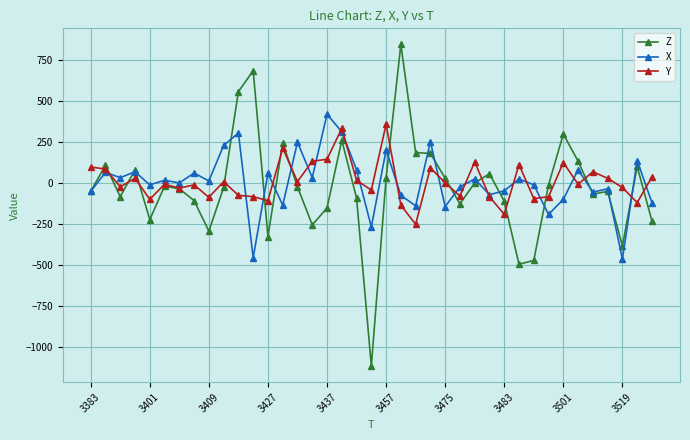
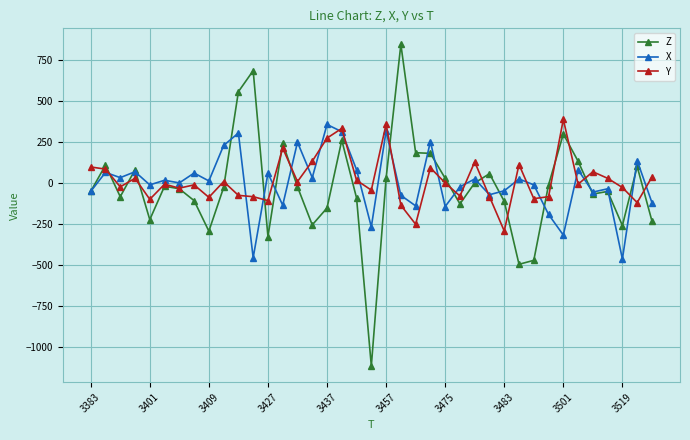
X, 3437: 420 -> 360
Y, 3437: 140 -> 270
X, 3457: 200 -> 320
Y, 3483: -190 -> -290
X, 3501: -100 -> -320
Y, 3501: 120 -> 390
Z, 3519: -380 -> -260
